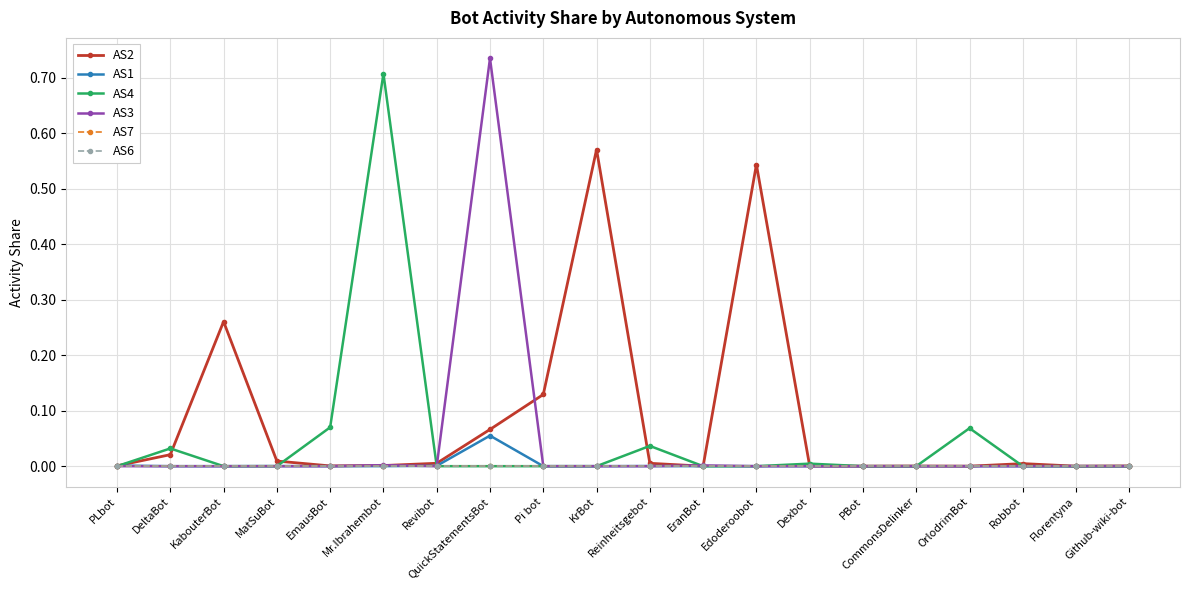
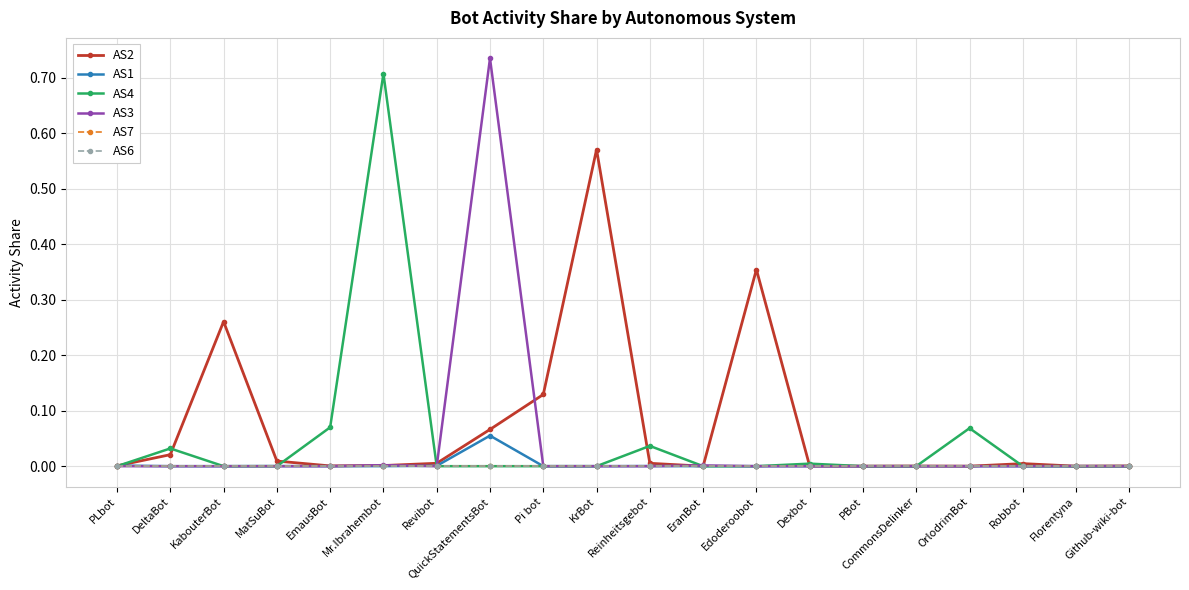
AS2, Edoderoobot: 0.54 -> 0.35
